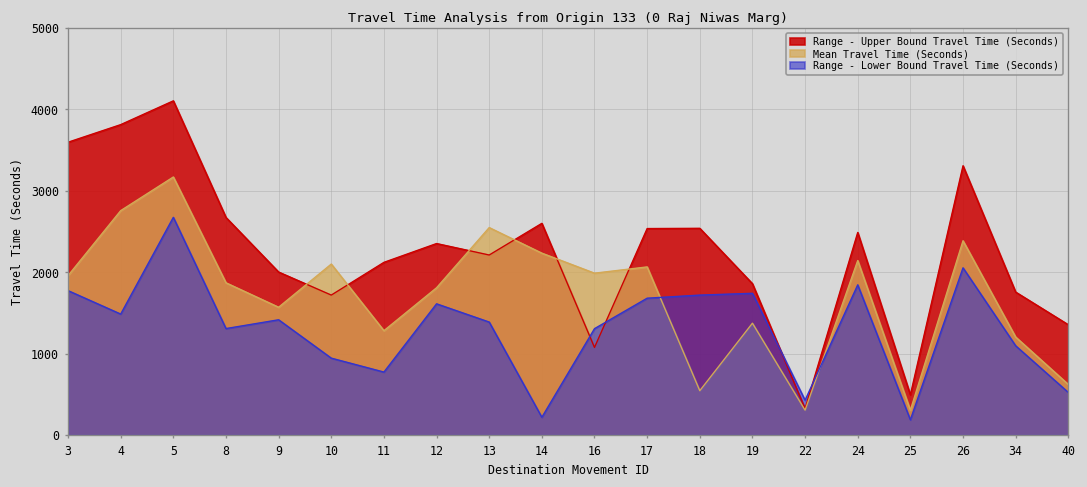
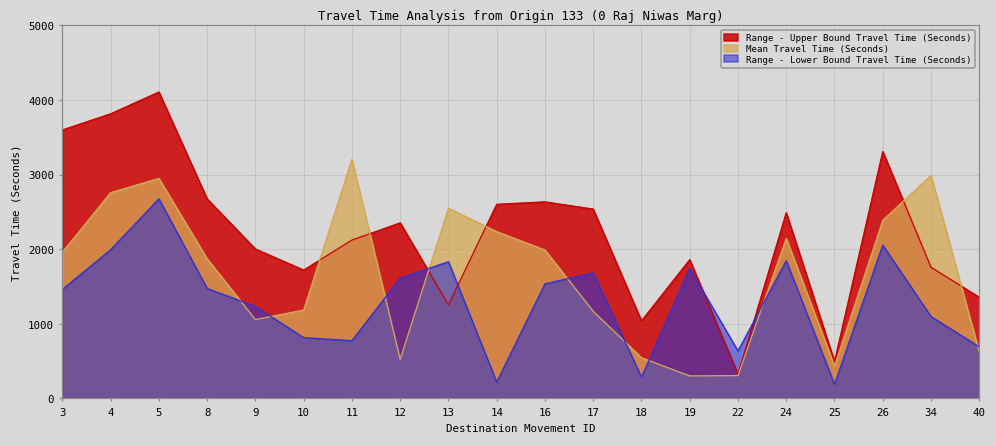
Range - Lower Bound Travel Time (Seconds), 3: 1800 -> 1500
Range - Lower Bound Travel Time (Seconds), 4: 1500 -> 2000
Mean Travel Time (Seconds), 5: 3200 -> 2900
Range - Lower Bound Travel Time (Seconds), 8: 1300 -> 1500
Mean Travel Time (Seconds), 9: 1600 -> 1100
Range - Lower Bound Travel Time (Seconds), 9: 1400 -> 1200
Mean Travel Time (Seconds), 10: 2100 -> 1200
Range - Lower Bound Travel Time (Seconds), 10: 900 -> 800
Mean Travel Time (Seconds), 11: 1300 -> 3200
Mean Travel Time (Seconds), 12: 1800 -> 500
Range - Upper Bound Travel Time (Seconds), 13: 2200 -> 1300
Range - Lower Bound Travel Time (Seconds), 13: 1400 -> 1800
Range - Upper Bound Travel Time (Seconds), 16: 1100 -> 2600
Range - Lower Bound Travel Time (Seconds), 16: 1300 -> 1500
Mean Travel Time (Seconds), 17: 2100 -> 1200
Range - Upper Bound Travel Time (Seconds), 18: 2500 -> 1000
Range - Lower Bound Travel Time (Seconds), 18: 1700 -> 300
Mean Travel Time (Seconds), 19: 1400 -> 300
Range - Lower Bound Travel Time (Seconds), 22: 400 -> 600
Mean Travel Time (Seconds), 25: 300 -> 400
Mean Travel Time (Seconds), 34: 1200 -> 3000
Range - Lower Bound Travel Time (Seconds), 40: 500 -> 700
